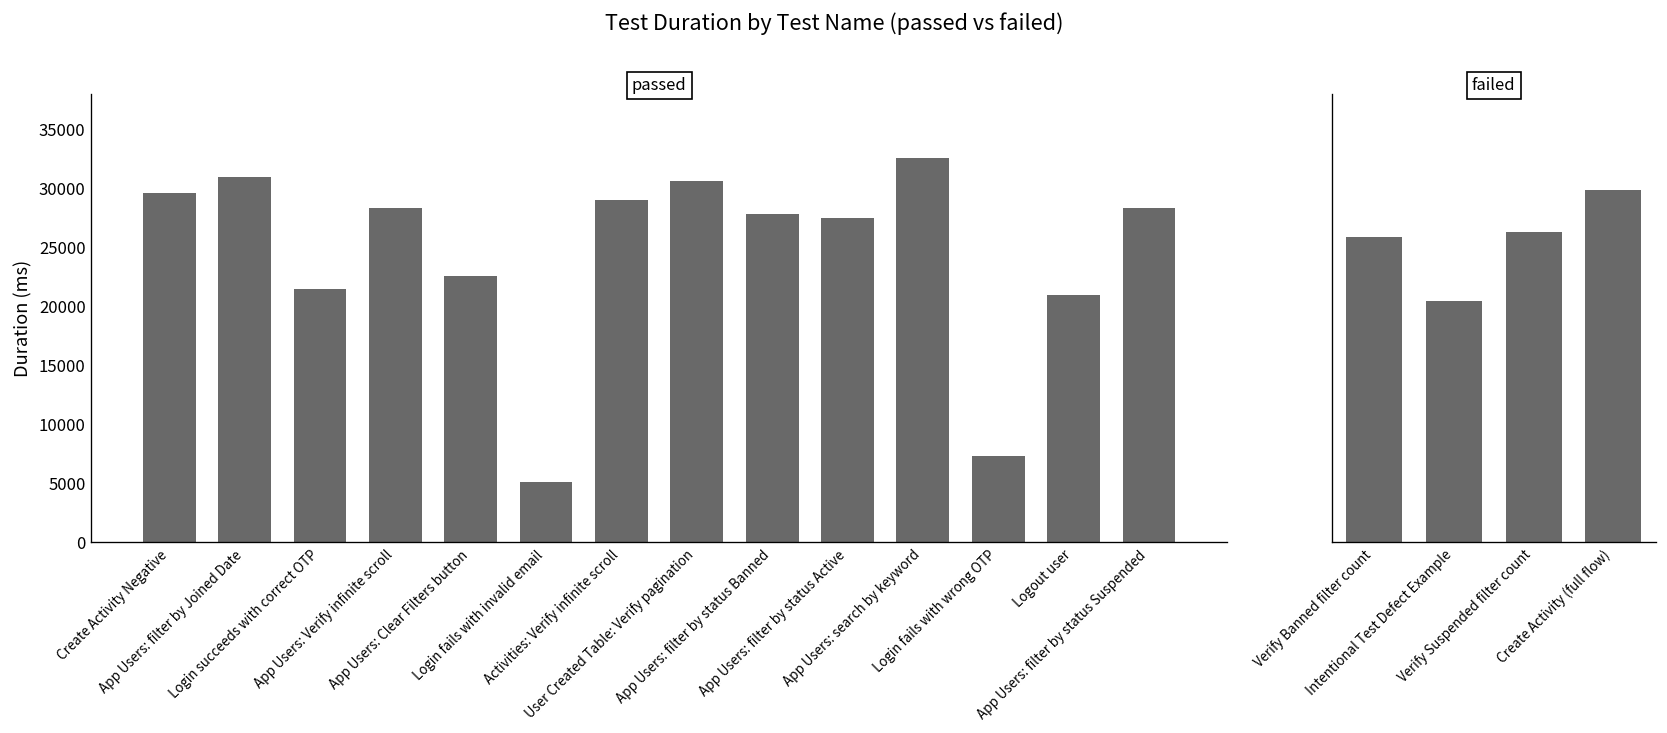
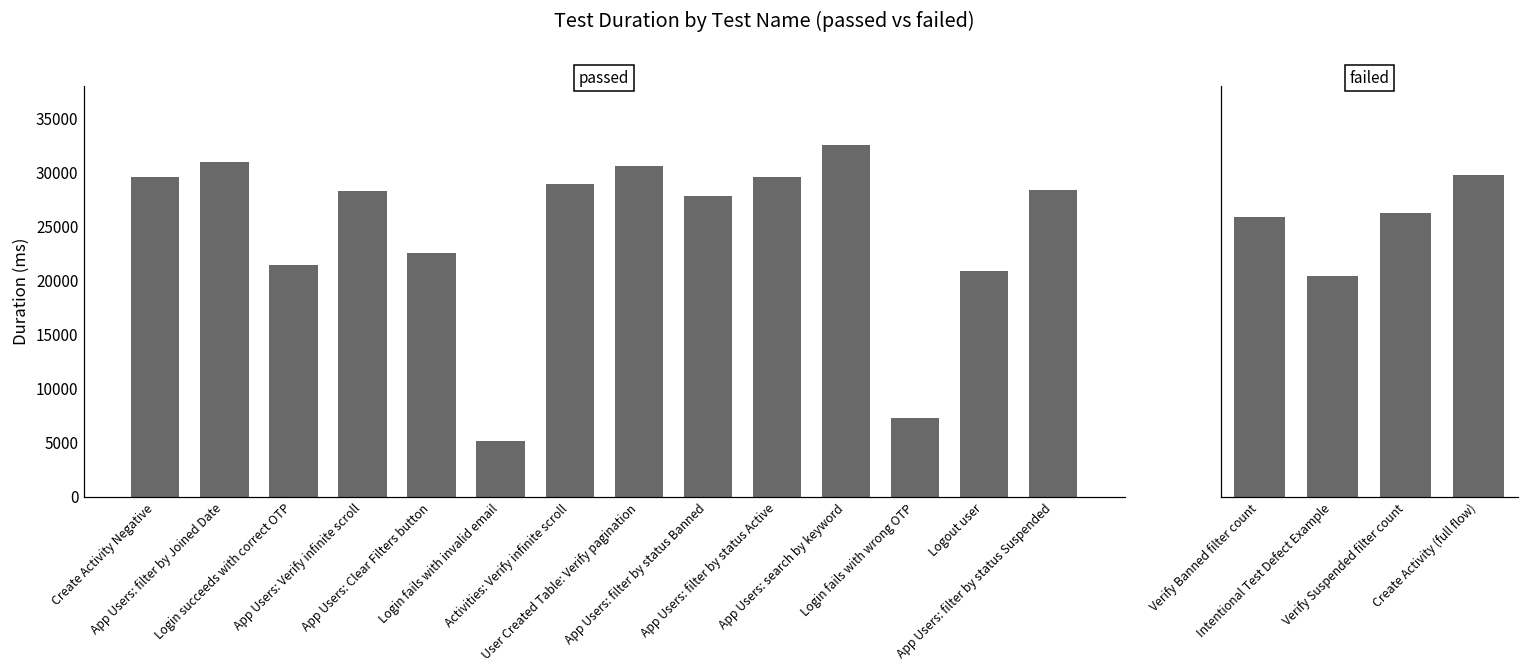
passed, App Users: filter by status Active: 28000 -> 30000
